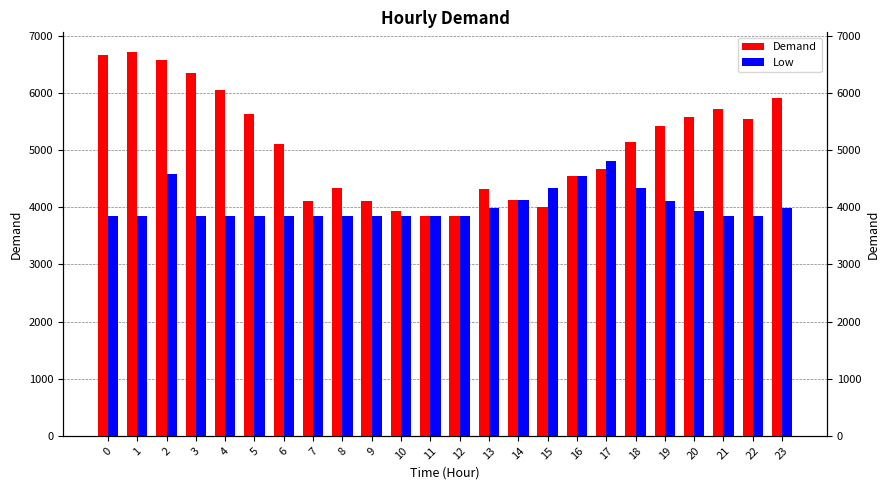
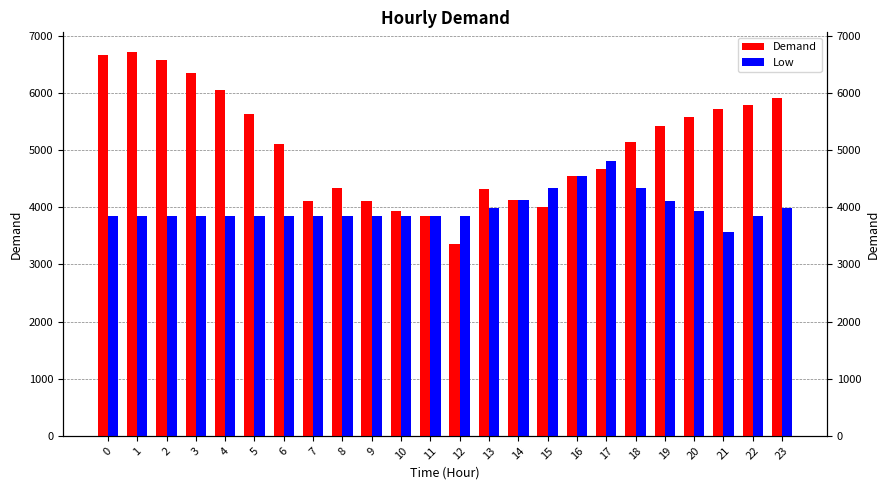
Low, 2: 4600 -> 3800
Demand, 12: 3900 -> 3400
Low, 21: 3800 -> 3600
Demand, 22: 5500 -> 5800
